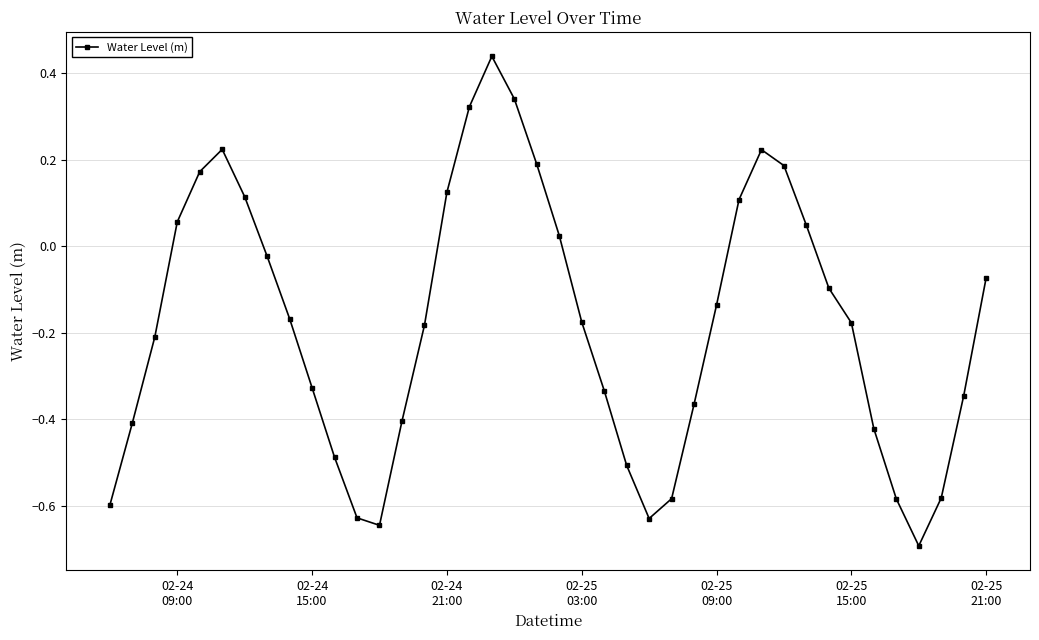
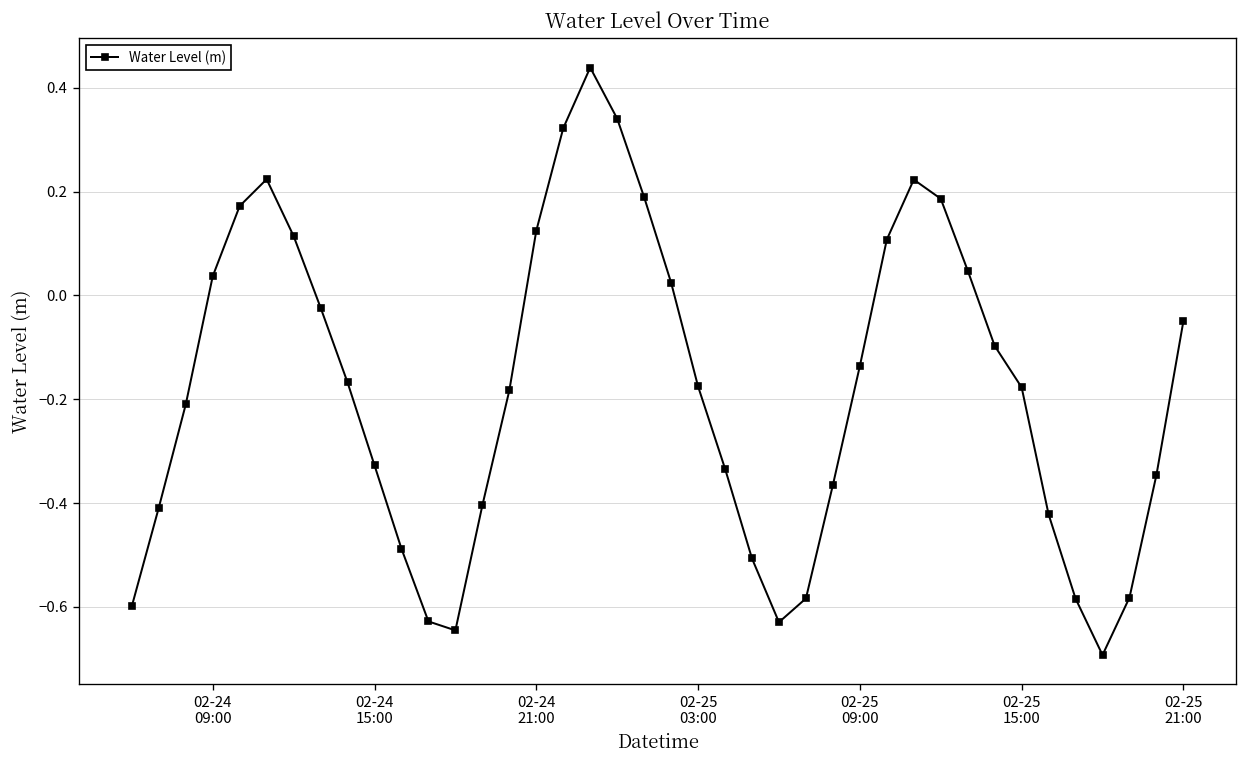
02-24 09:00: 0.06 -> 0.04
02-25 21:00: -0.07 -> -0.05
